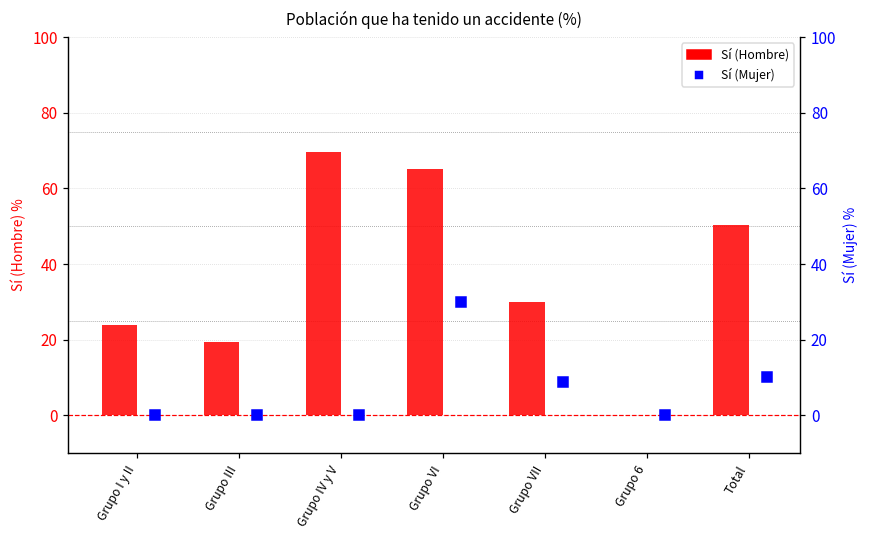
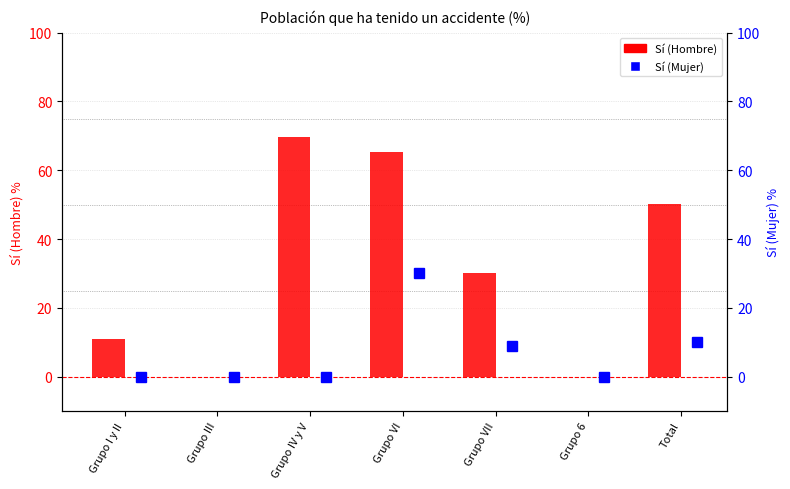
Sí (Hombre), Grupo I y II: 24 -> 11
Sí (Hombre), Grupo III: 19 -> 0
